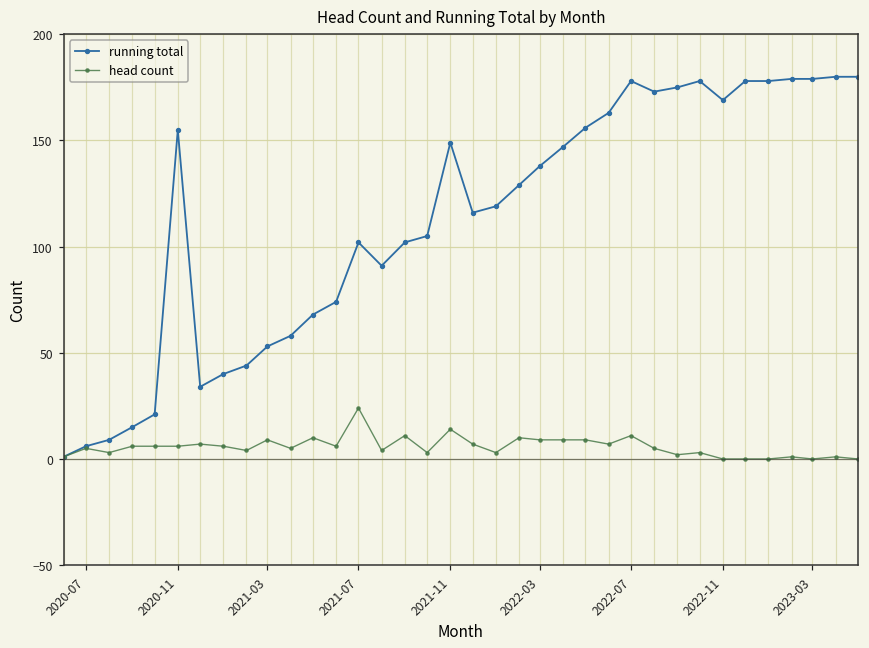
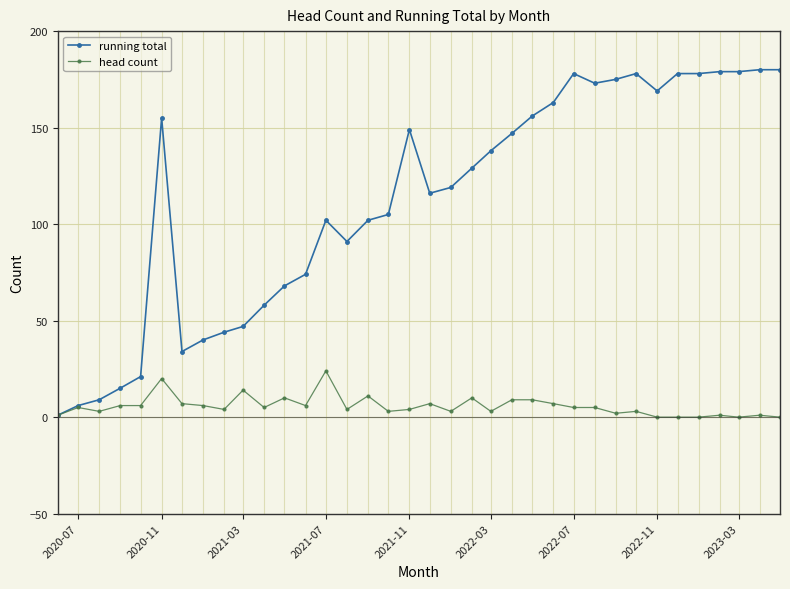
head count, 2020-11: 6 -> 20
running total, 2021-03: 53 -> 47
head count, 2021-03: 9 -> 14
head count, 2021-11: 14 -> 4
head count, 2022-03: 9 -> 3
head count, 2022-07: 11 -> 5
